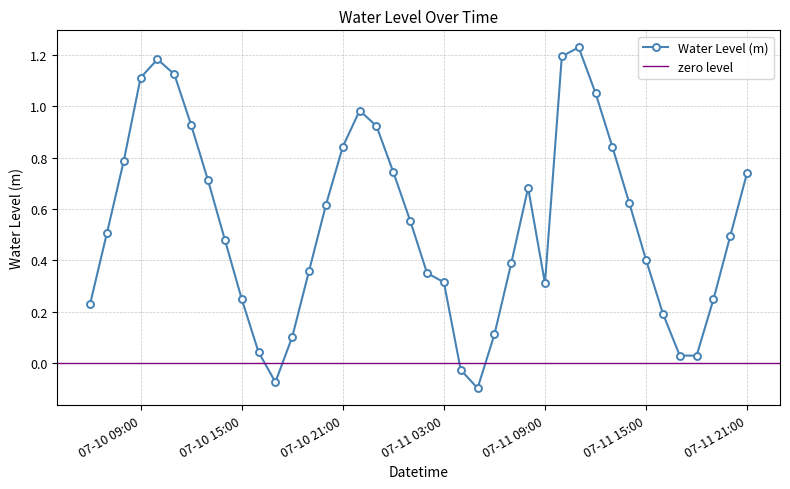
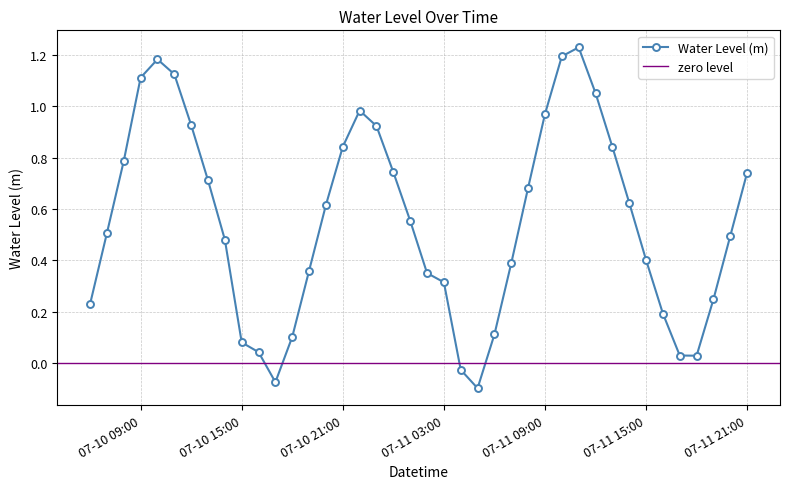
07-10 15:00: 0.25 -> 0.08
07-11 09:00: 0.31 -> 0.97
